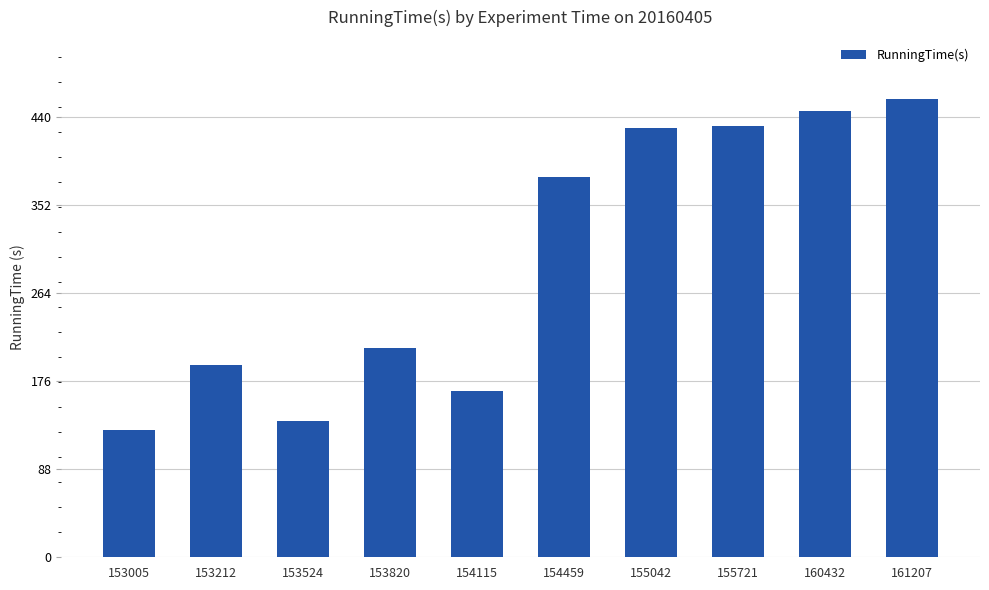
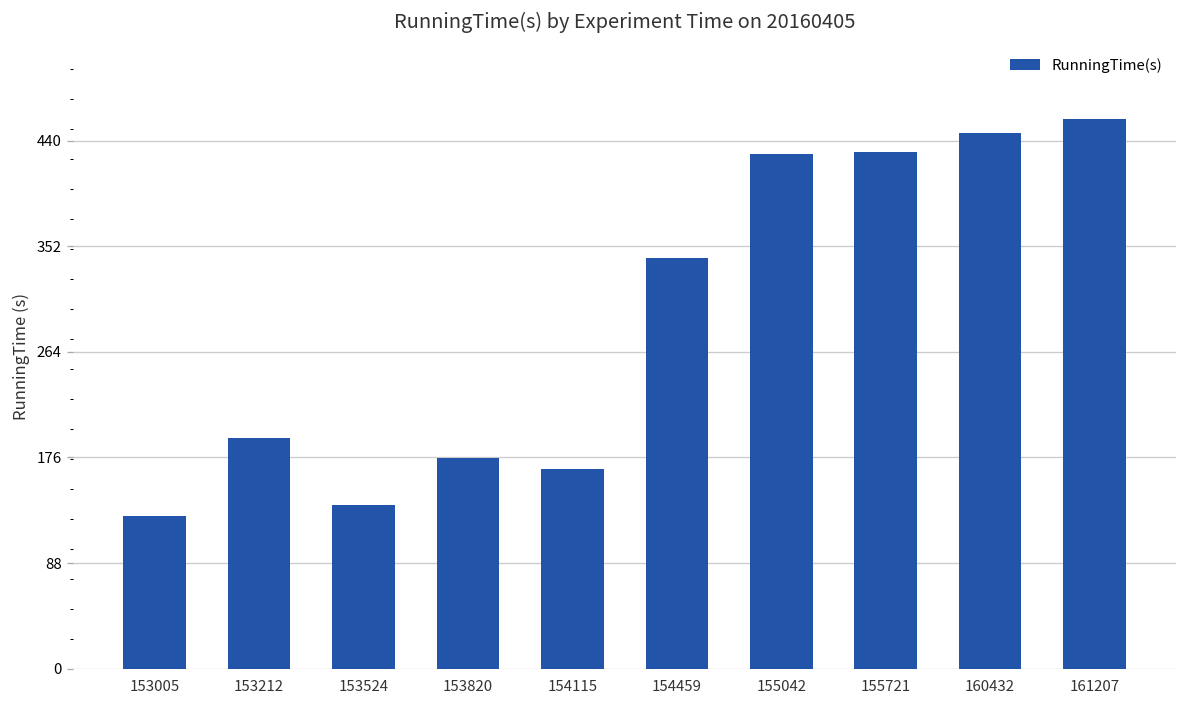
153820: 210 -> 175
154459: 380 -> 342
